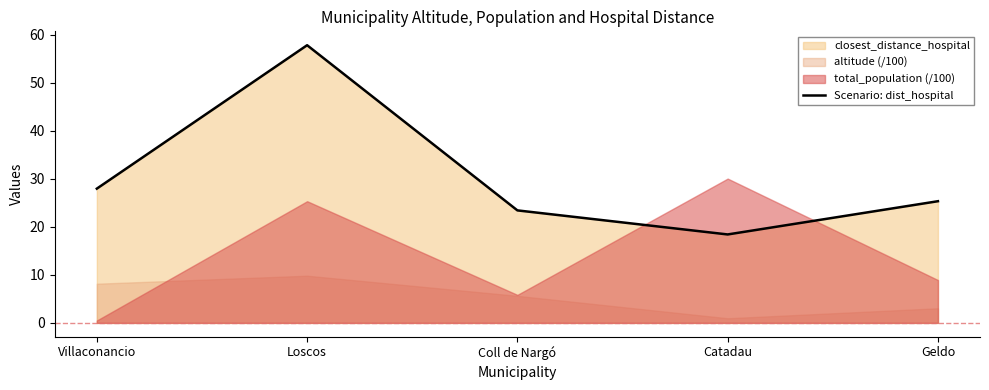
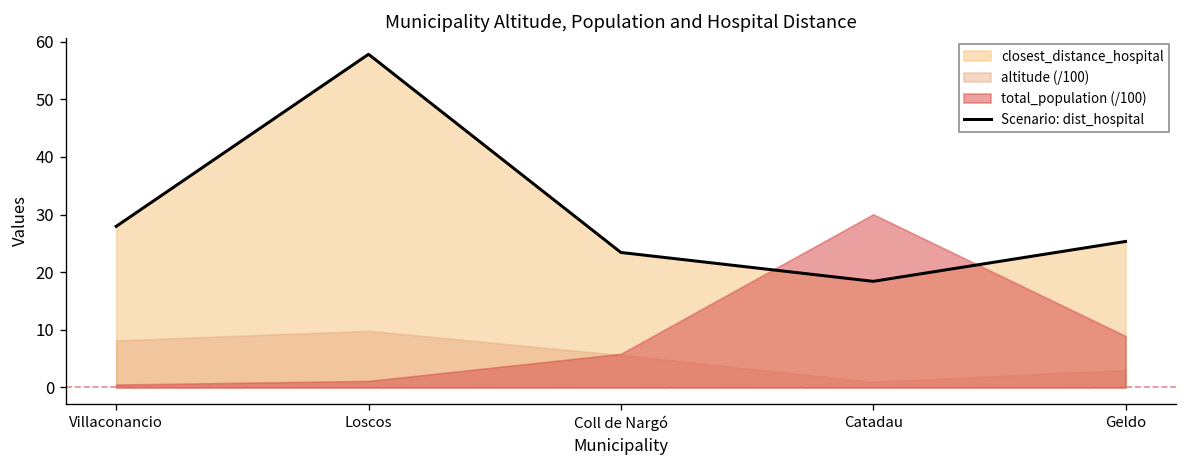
total_population (/100), Loscos: 25 -> 1
